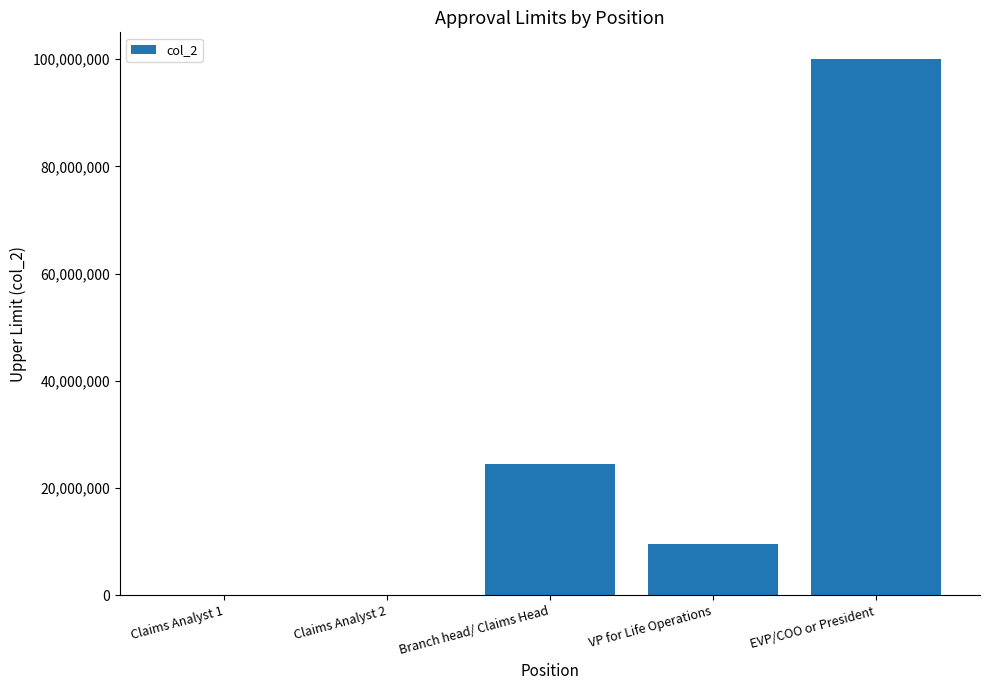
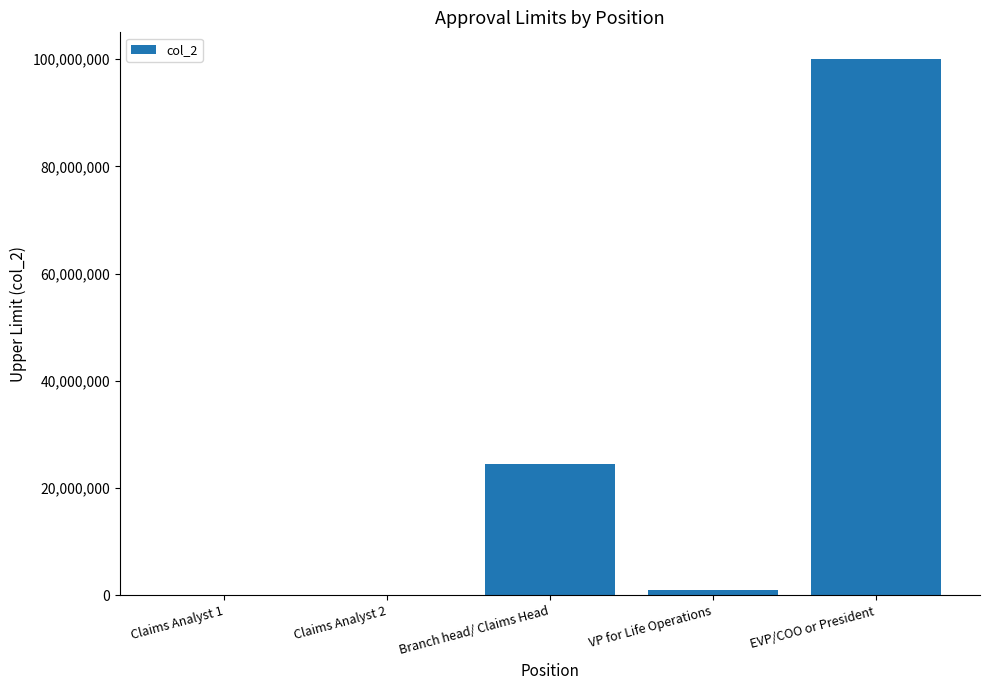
VP for Life Operations: 10,000,000 -> 1,000,000
